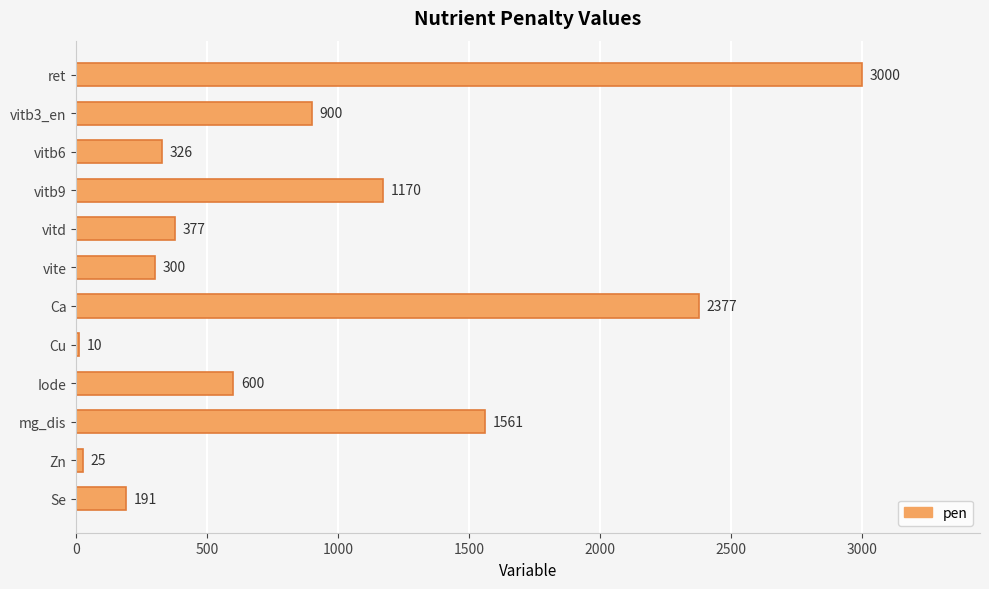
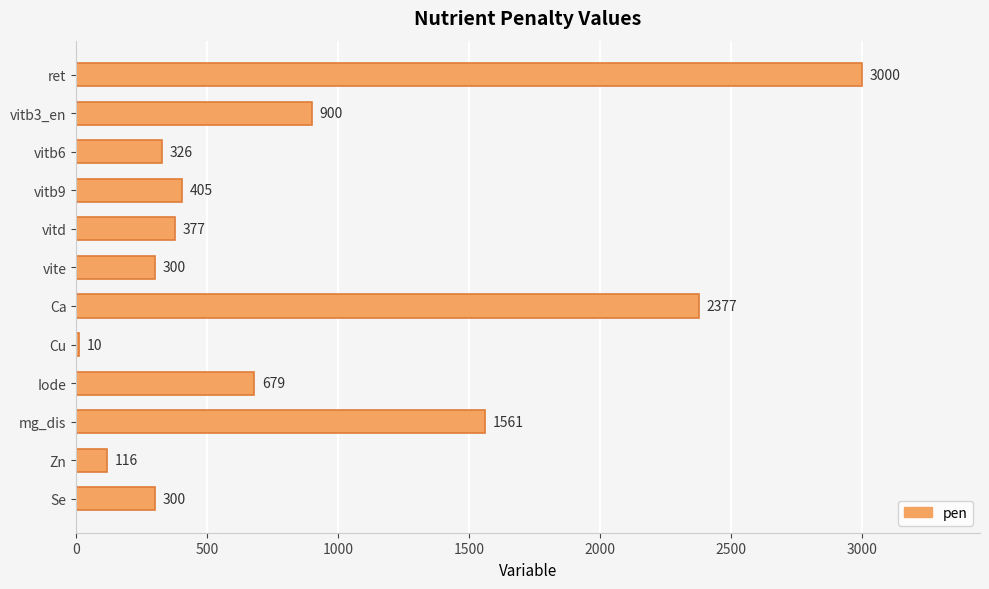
vitb9: 1170 -> 405
Iode: 600 -> 679
Zn: 25 -> 116
Se: 191 -> 300
